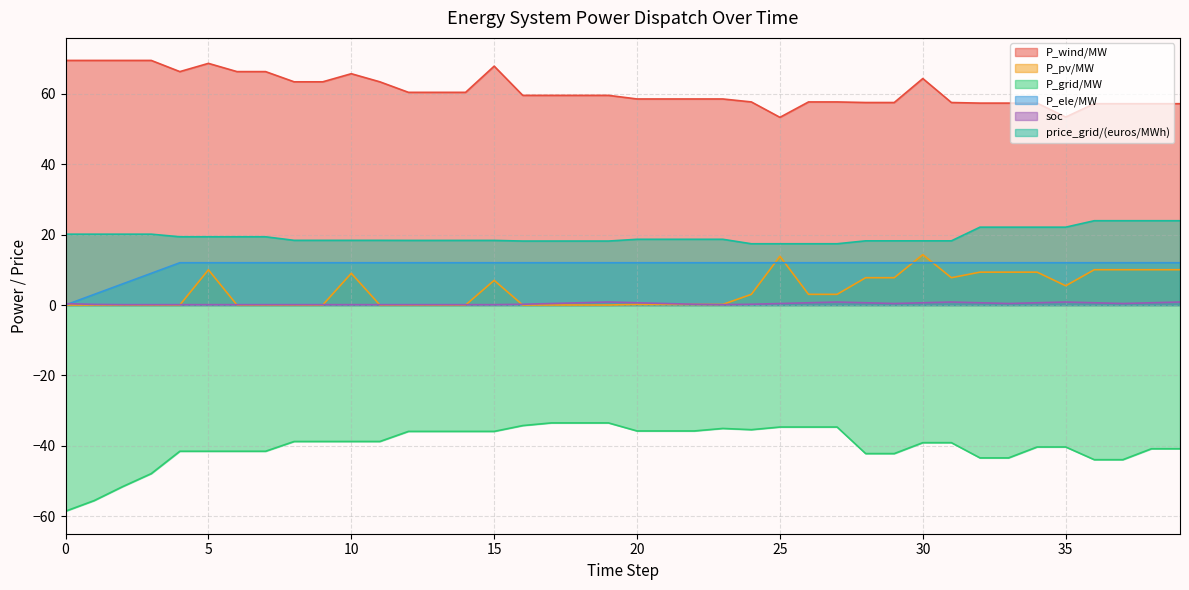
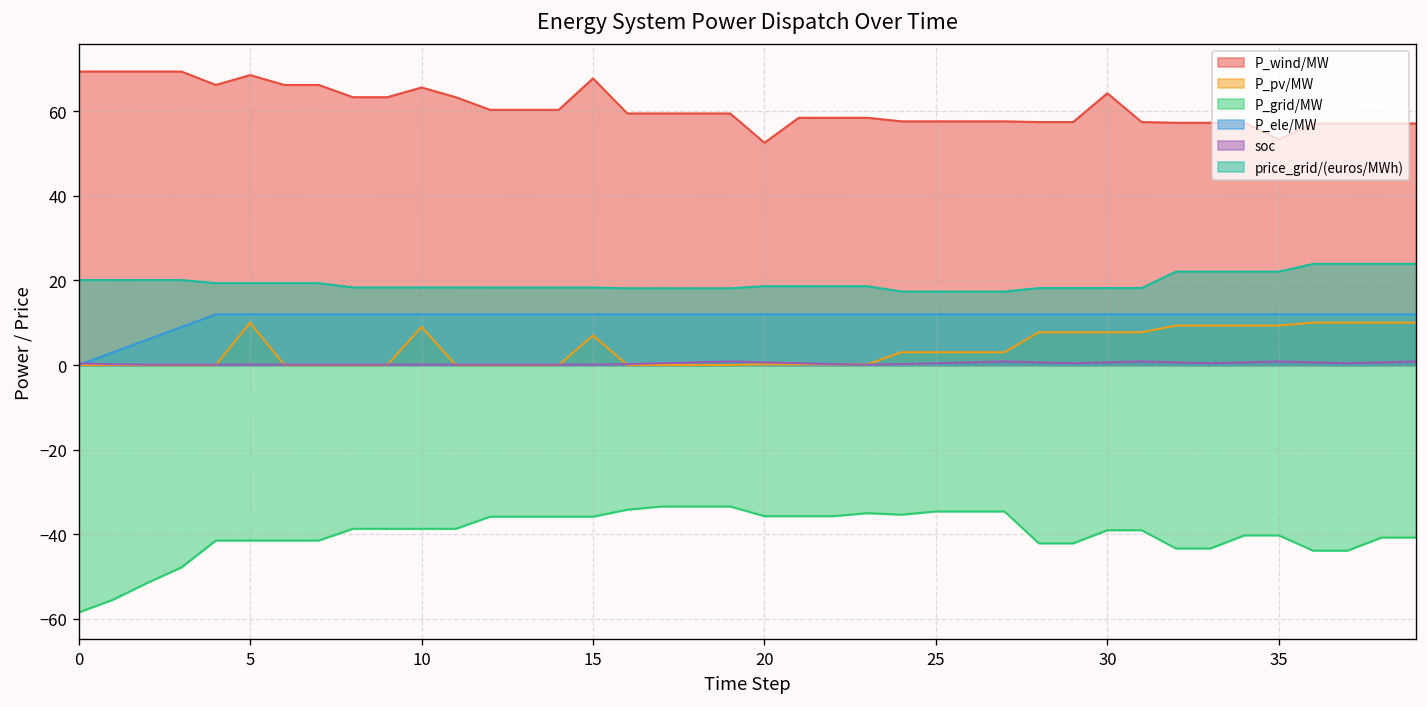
P_wind/MW, 20: 59 -> 53
P_wind/MW, 25: 53 -> 58
P_pv/MW, 25: 14 -> 3
P_pv/MW, 30: 14 -> 8
P_pv/MW, 35: 5 -> 9
